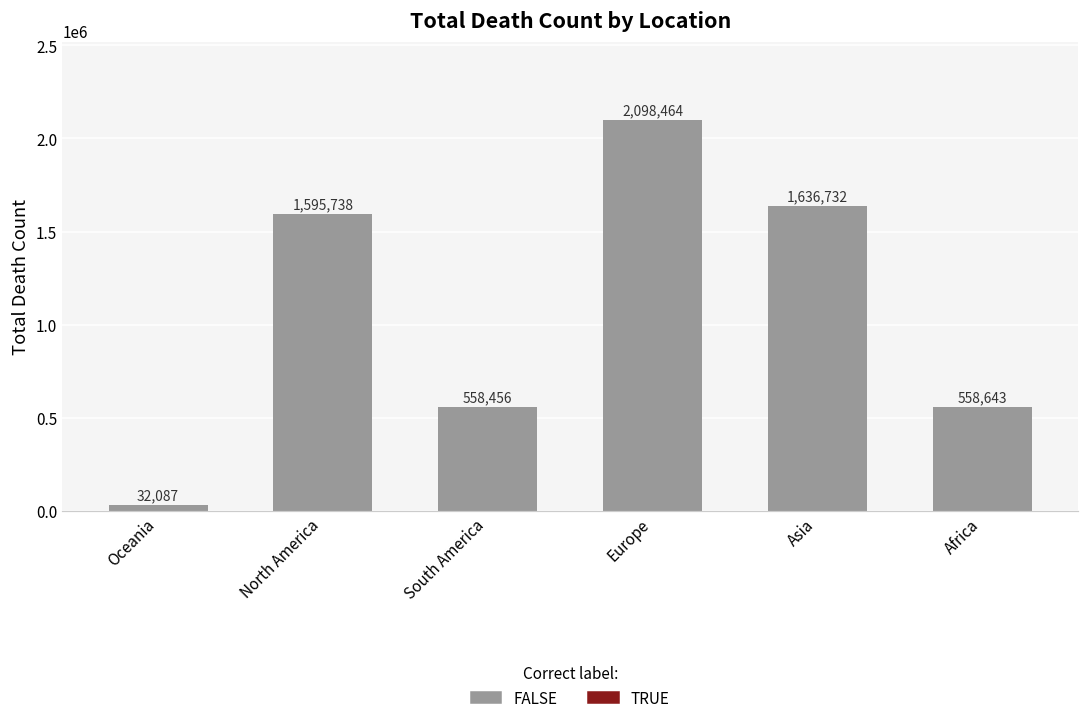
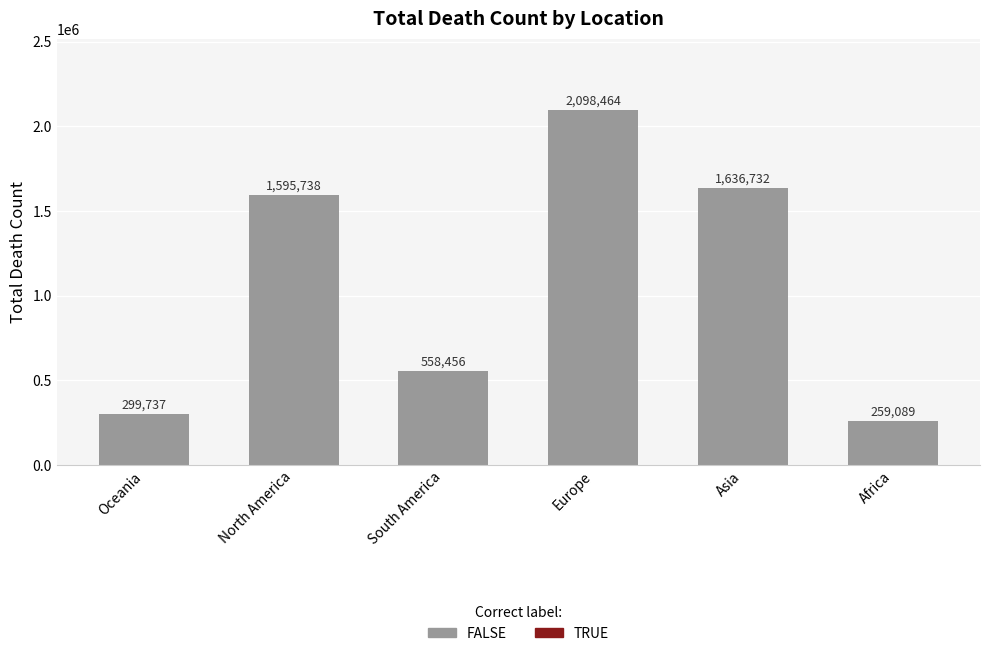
Oceania: 32,087 -> 299,737
Africa: 558,643 -> 259,089
